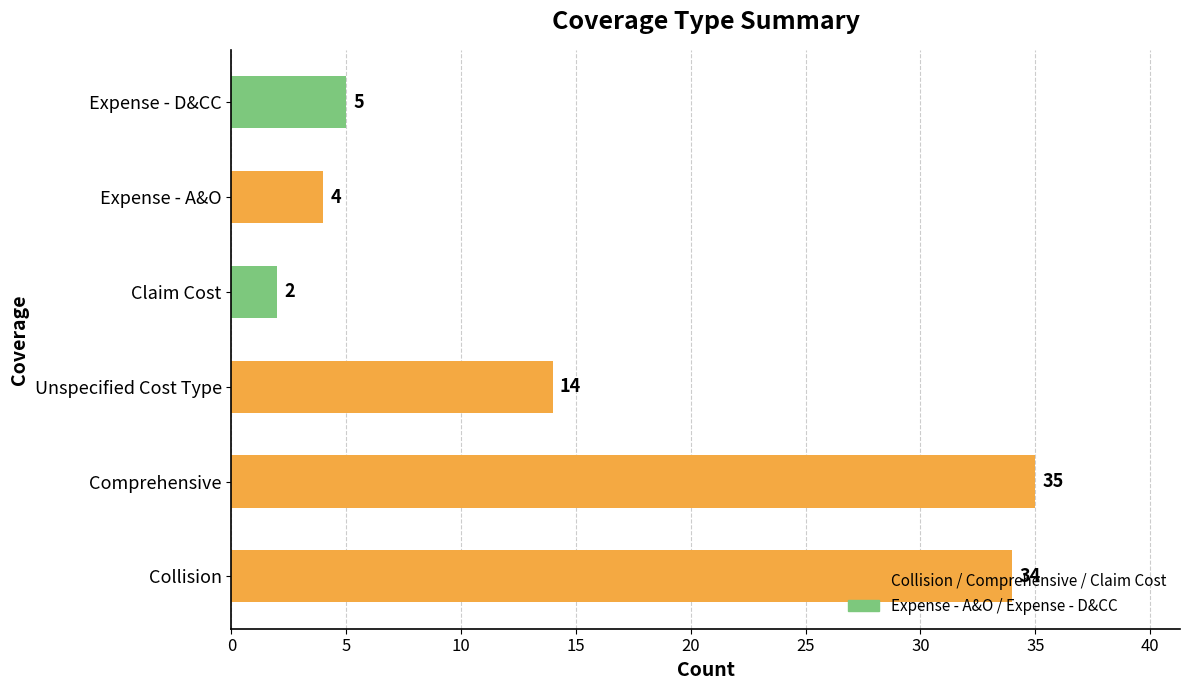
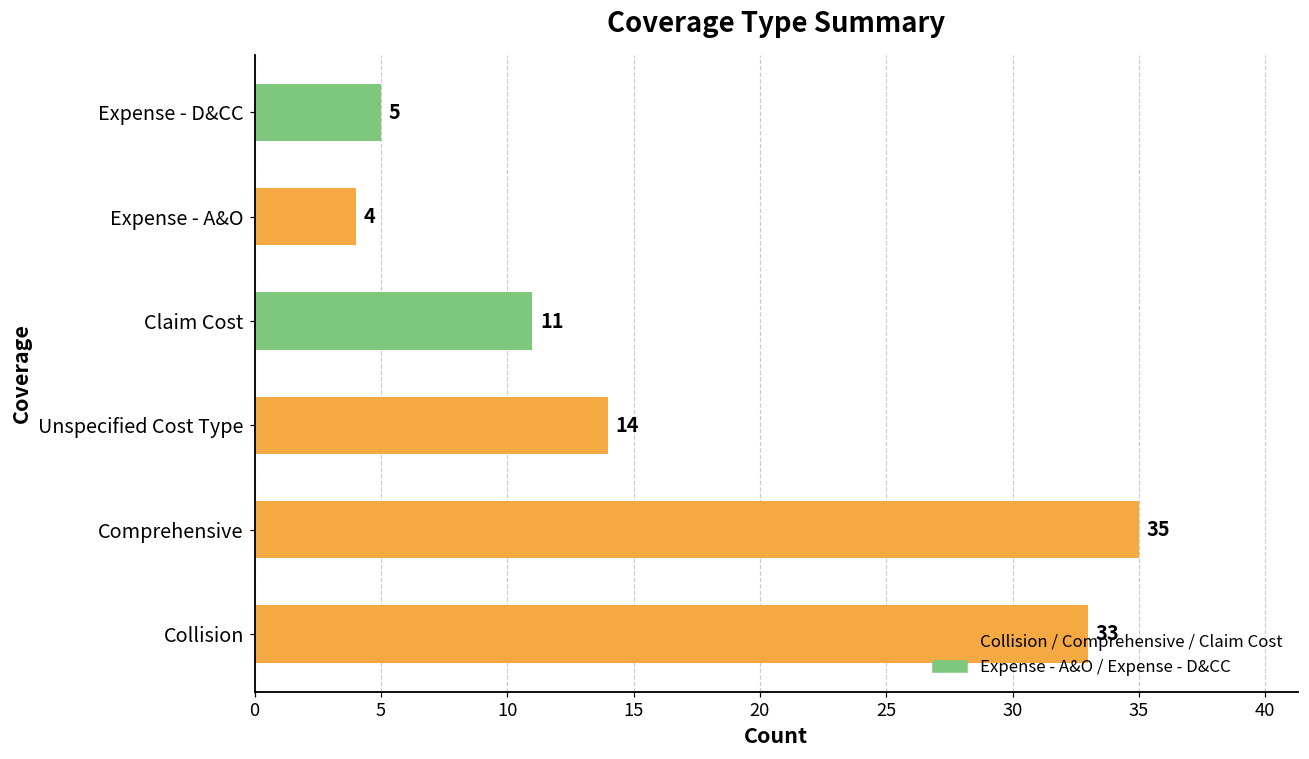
Claim Cost: 2 -> 11
Collision: 34 -> 33
